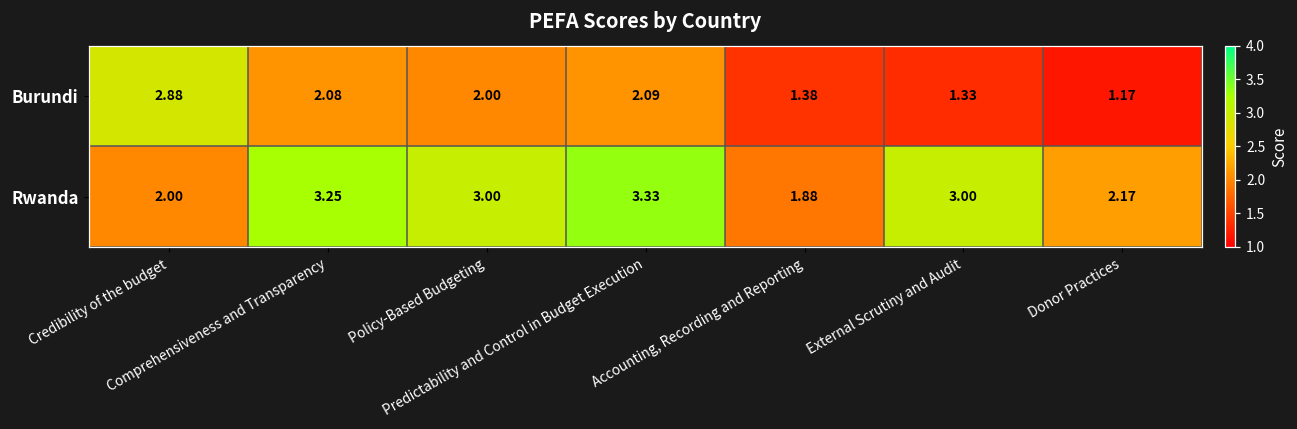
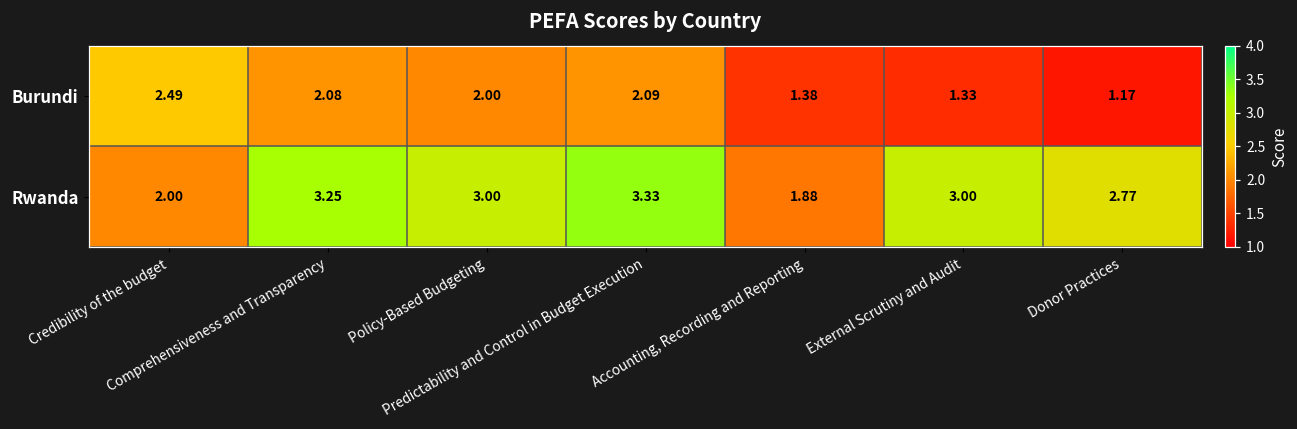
Burundi, Credibility of the budget: 2.88 -> 2.49
Rwanda, Donor Practices: 2.17 -> 2.77
